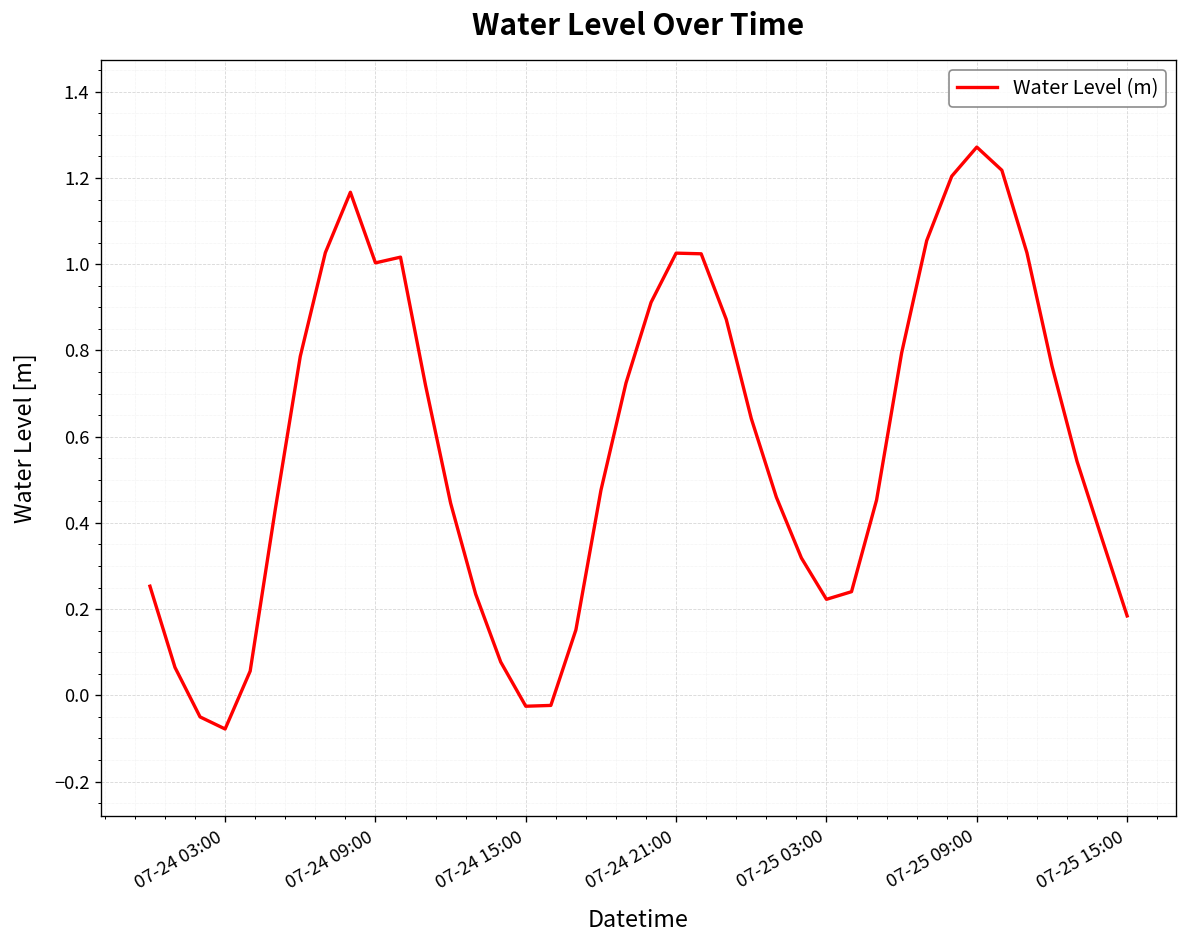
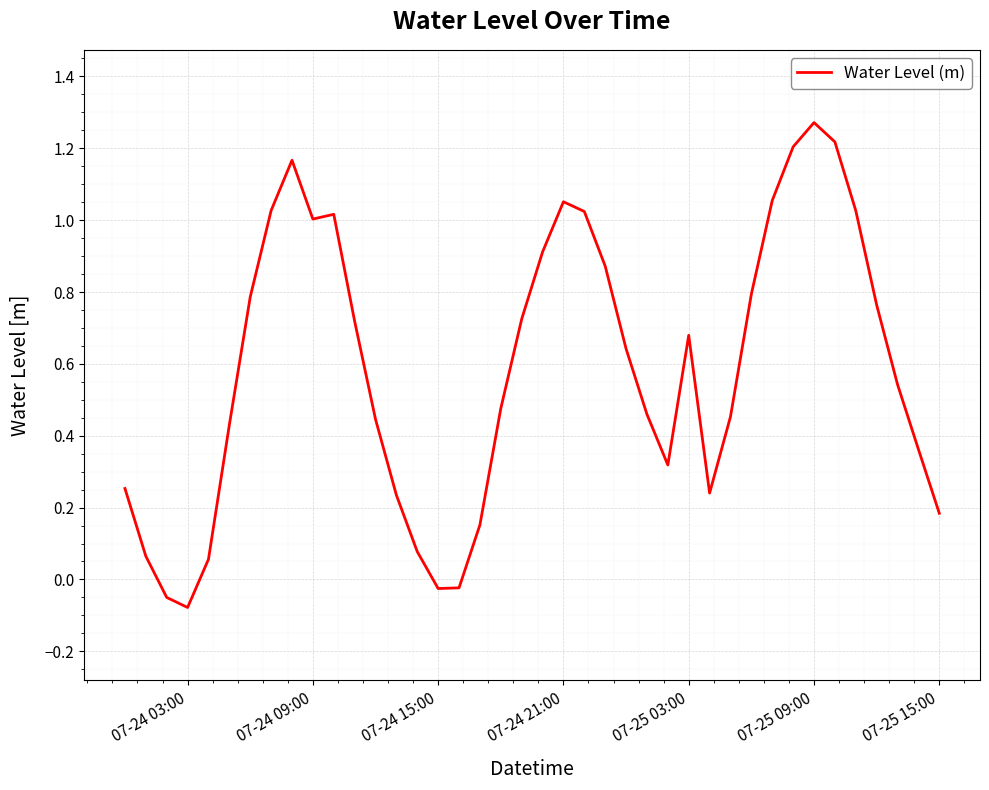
07-24 21:00: 1.03 -> 1.05
07-25 03:00: 0.22 -> 0.68
